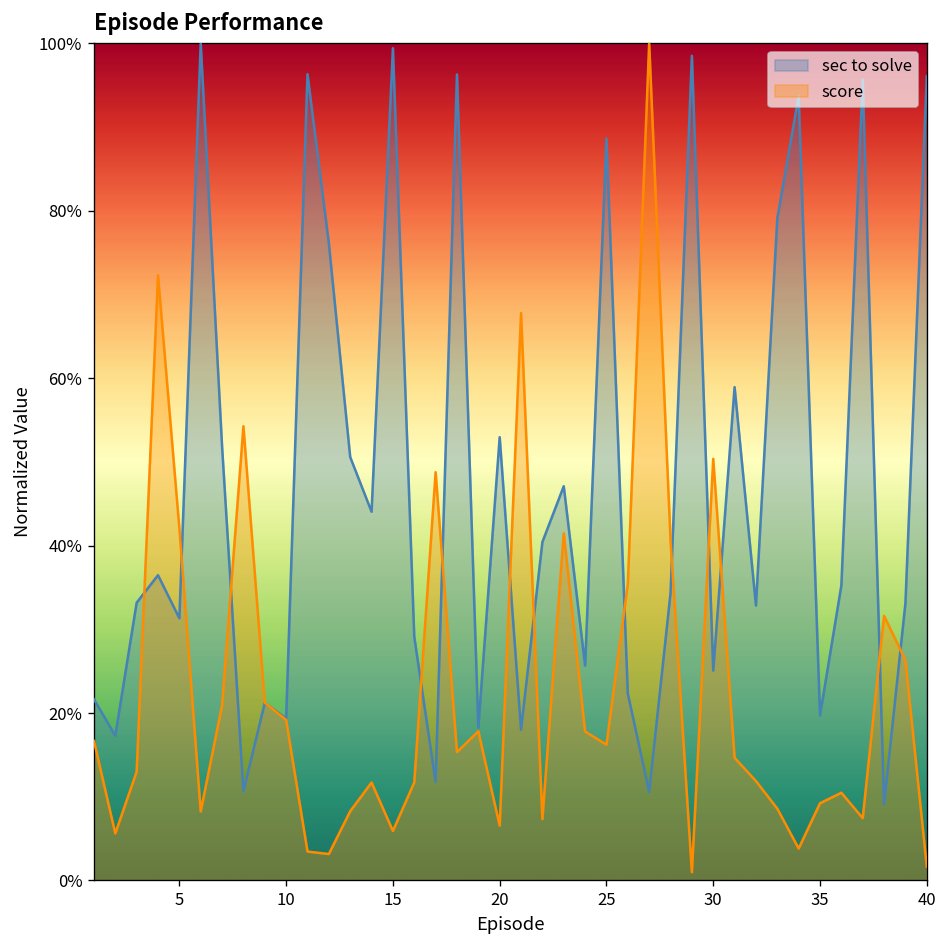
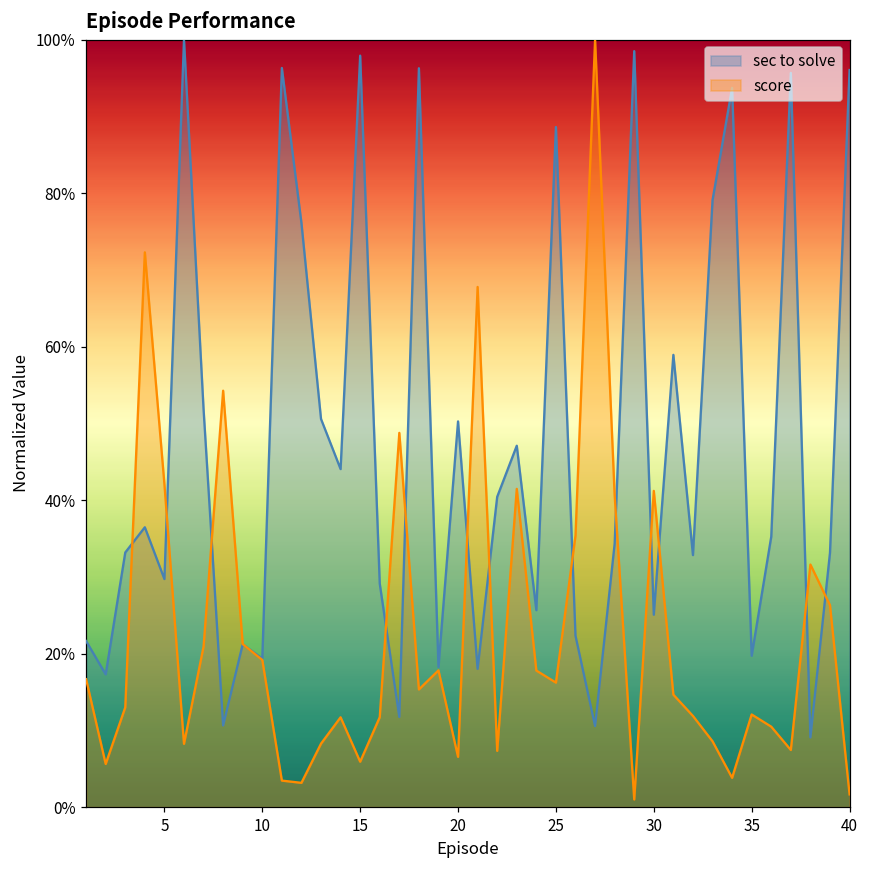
sec to solve, 5: 31% -> 30%
sec to solve, 15: 99% -> 98%
sec to solve, 20: 53% -> 50%
score, 30: 50% -> 41%
score, 35: 9% -> 12%
